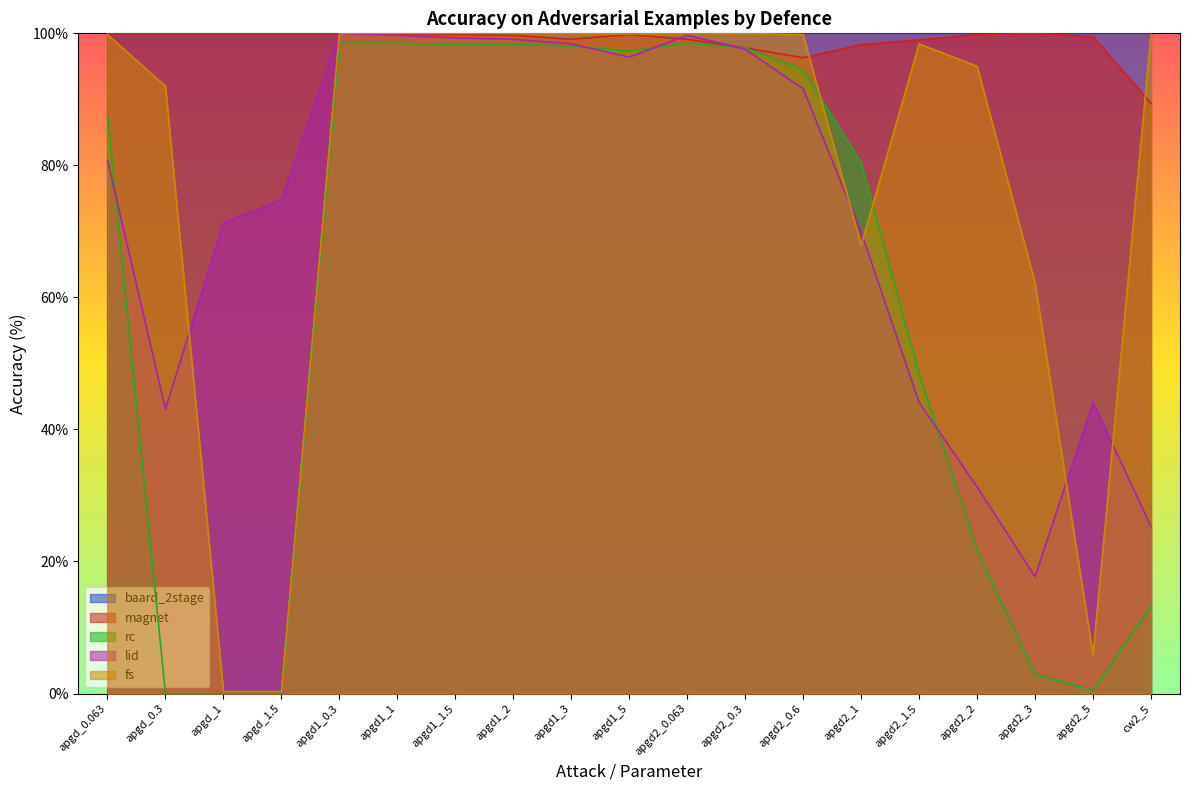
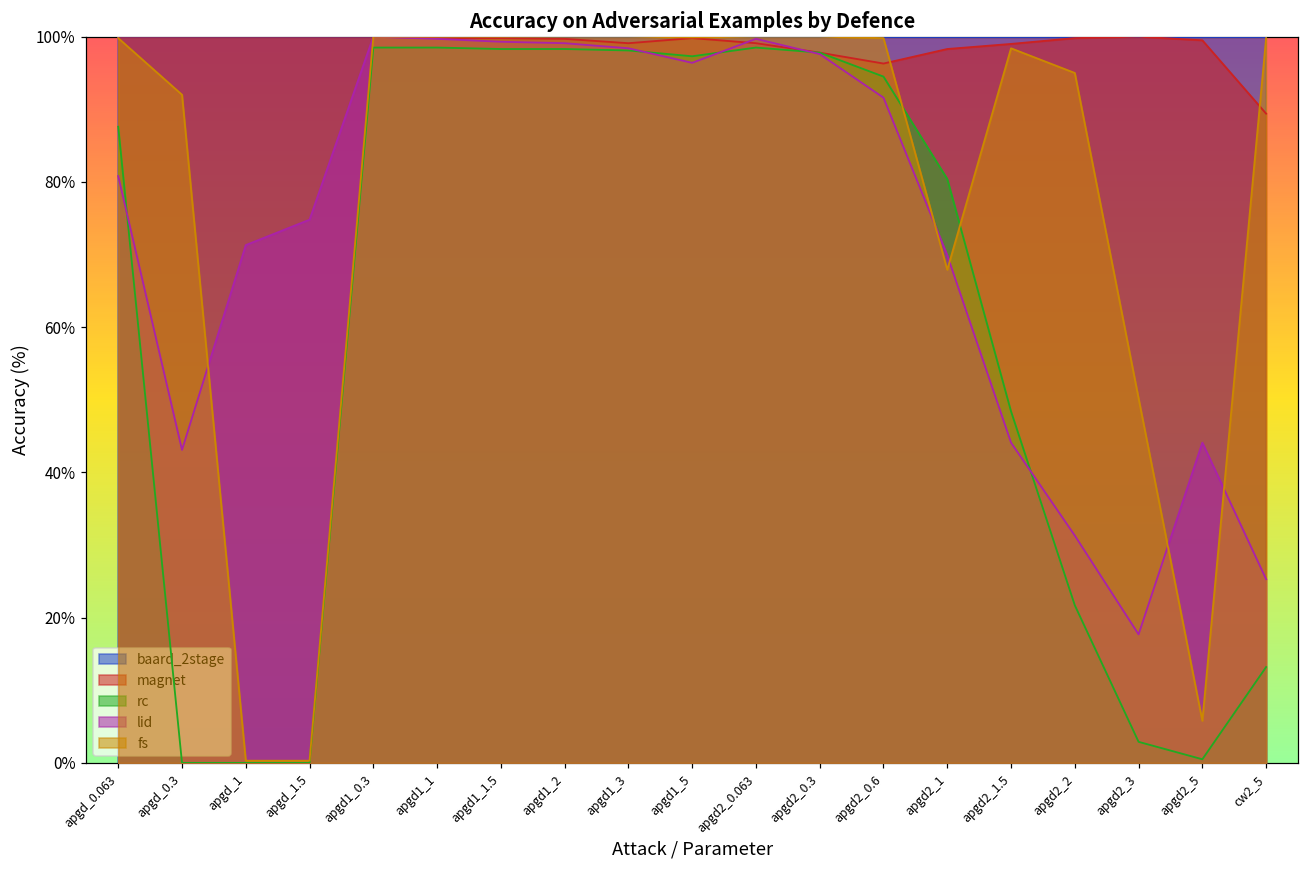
fs, apgd2_3: 62% -> 50%
